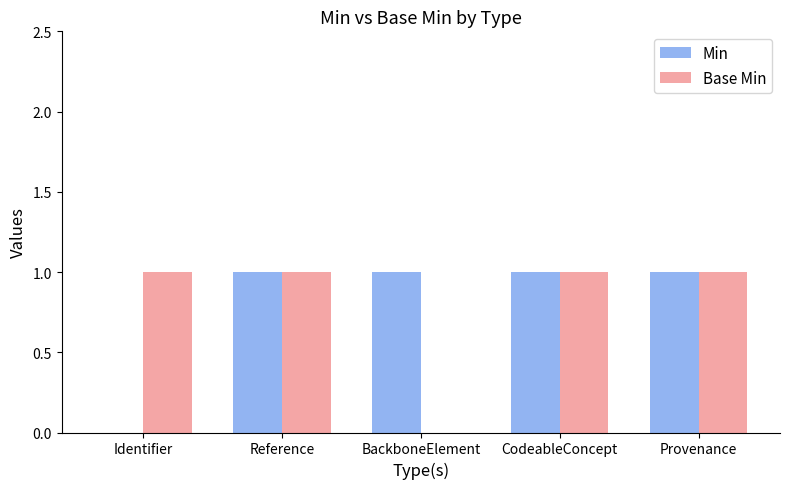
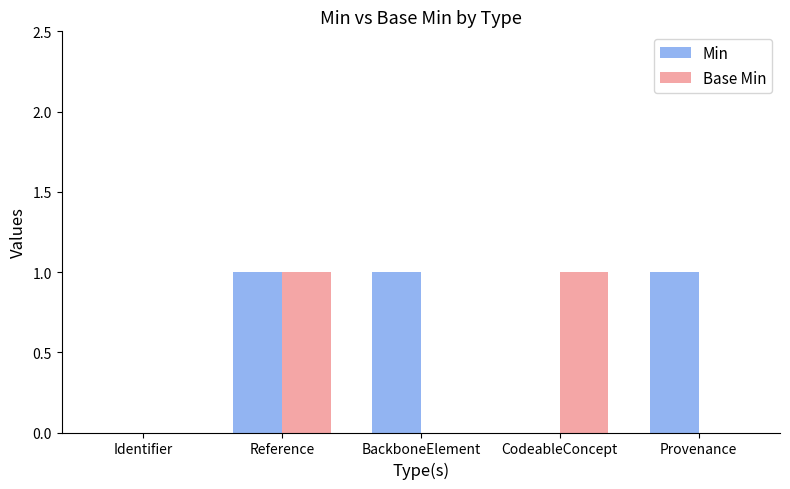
Base Min, Identifier: 1 -> 0
Min, CodeableConcept: 1 -> 0
Base Min, Provenance: 1 -> 0
